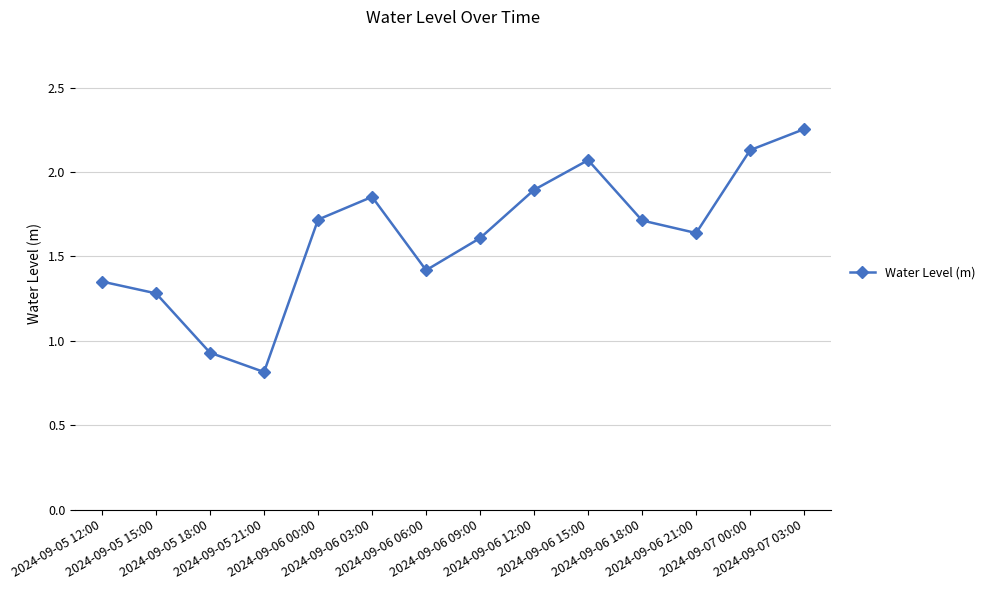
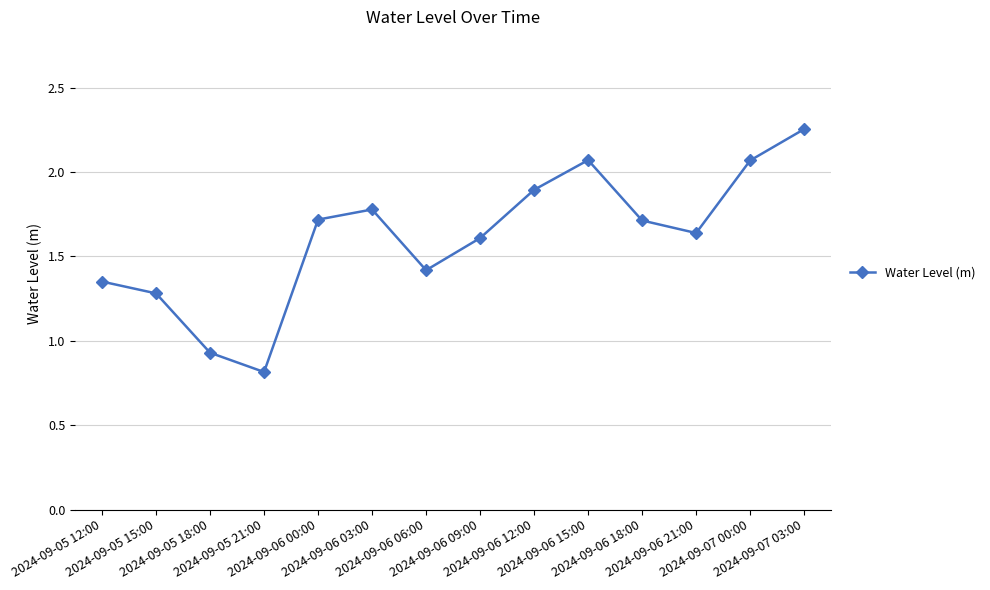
2024-09-06 03:00: 1.85 -> 1.78
2024-09-07 00:00: 2.13 -> 2.07
